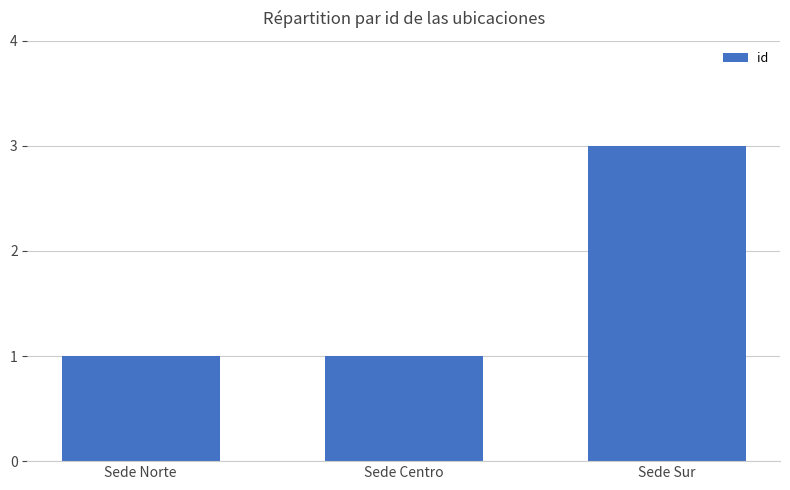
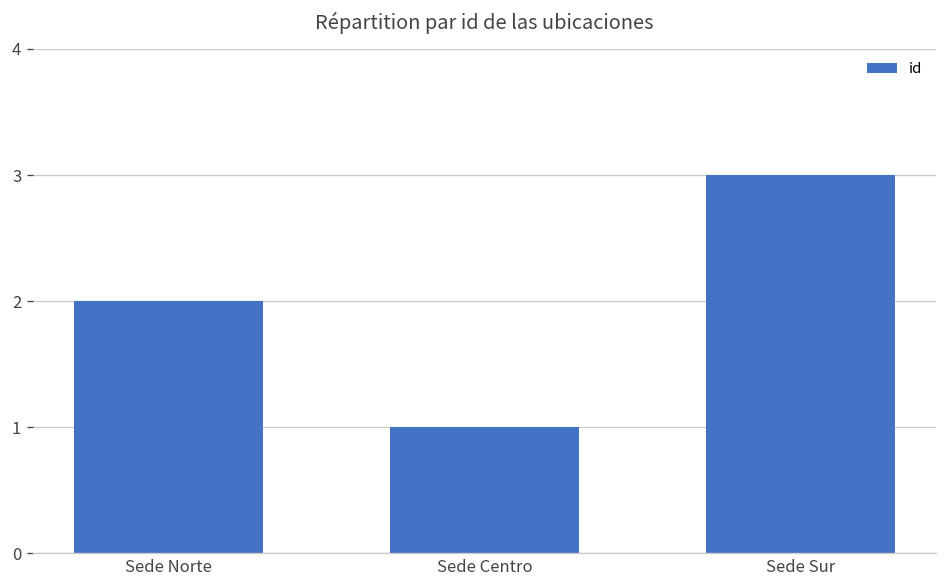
Sede Norte: 1 -> 2
